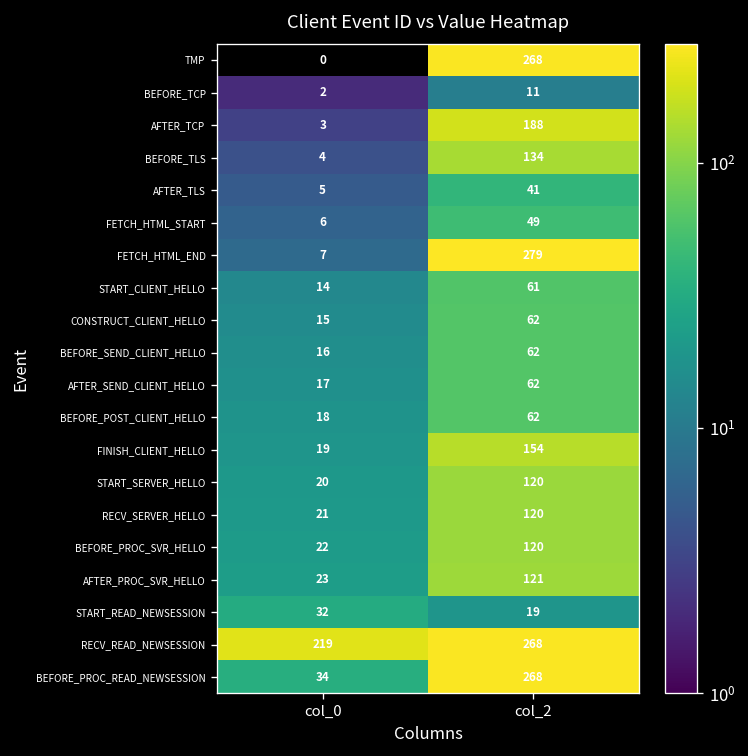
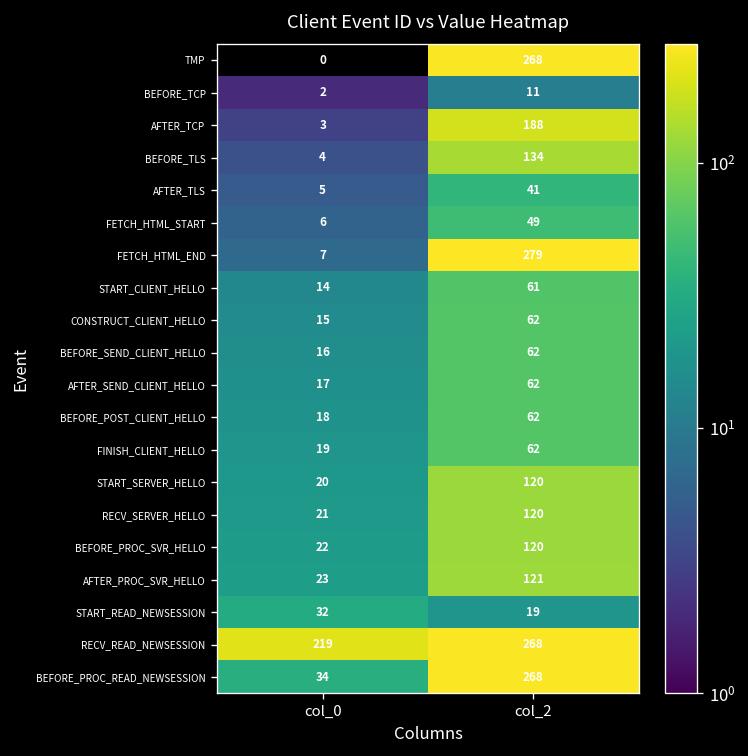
FINISH_CLIENT_HELLO, col_2: 154 -> 62
